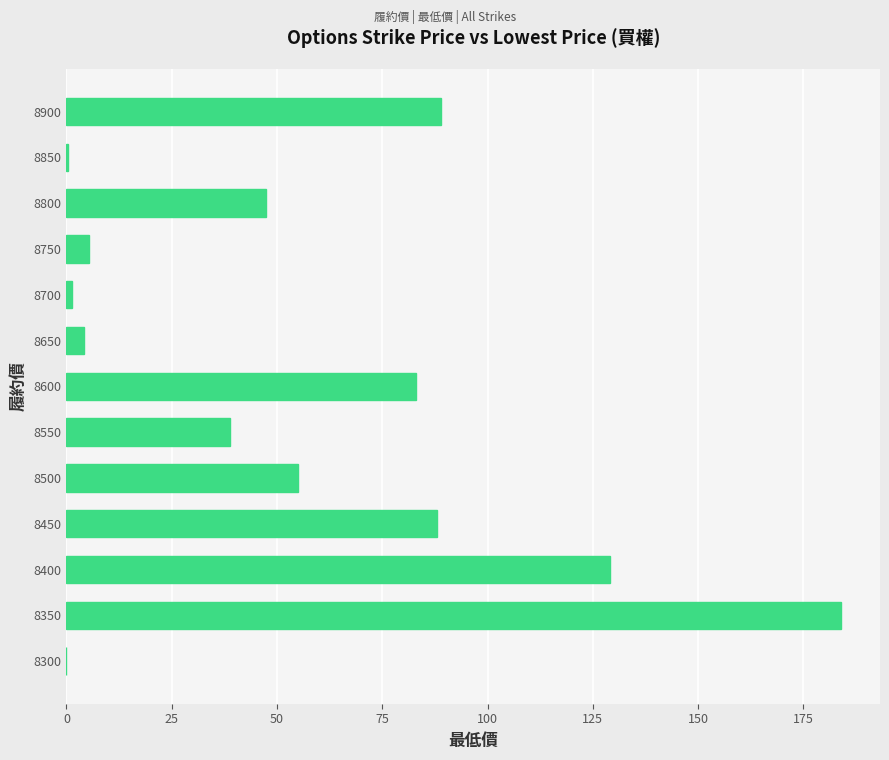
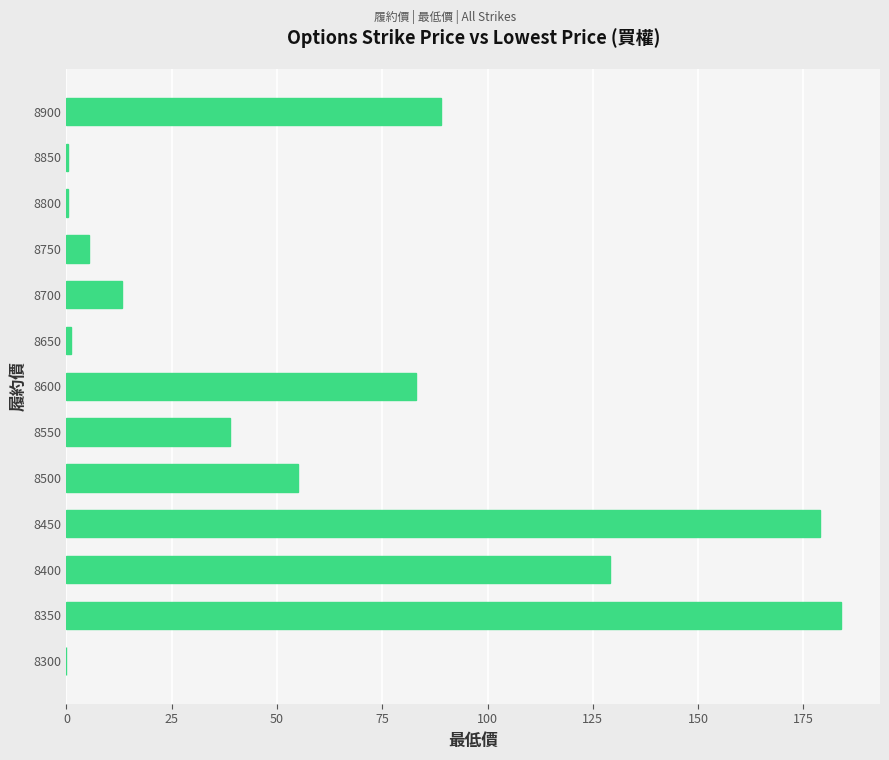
8800: 47 -> 0
8700: 1 -> 13
8650: 4 -> 1
8450: 88 -> 179
